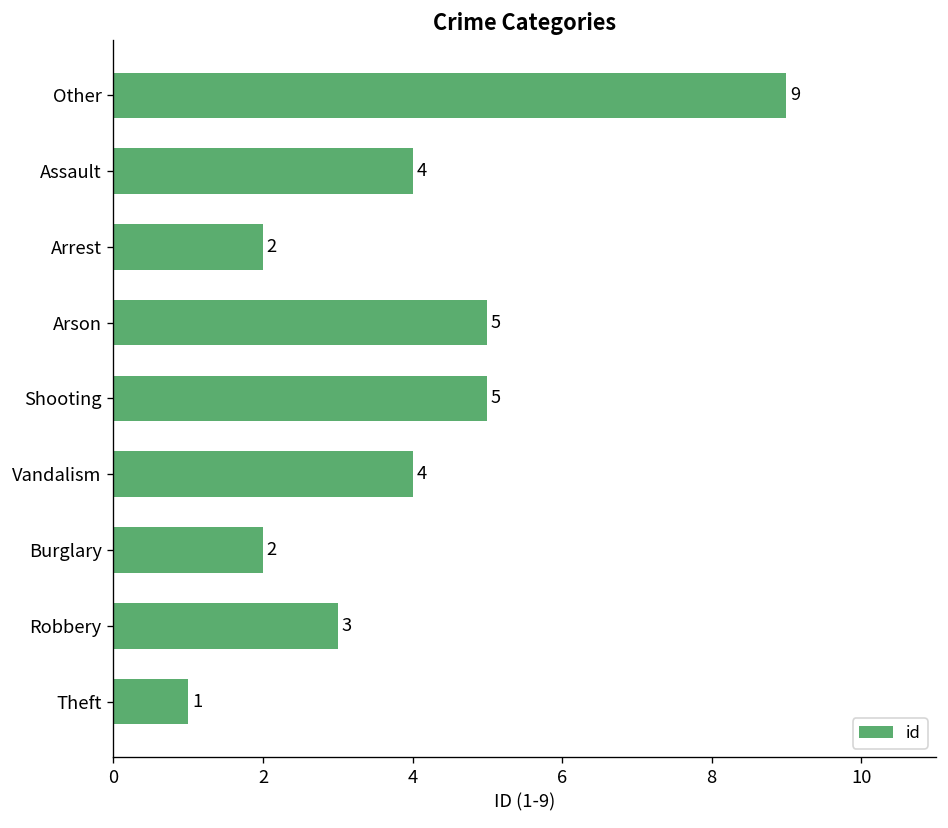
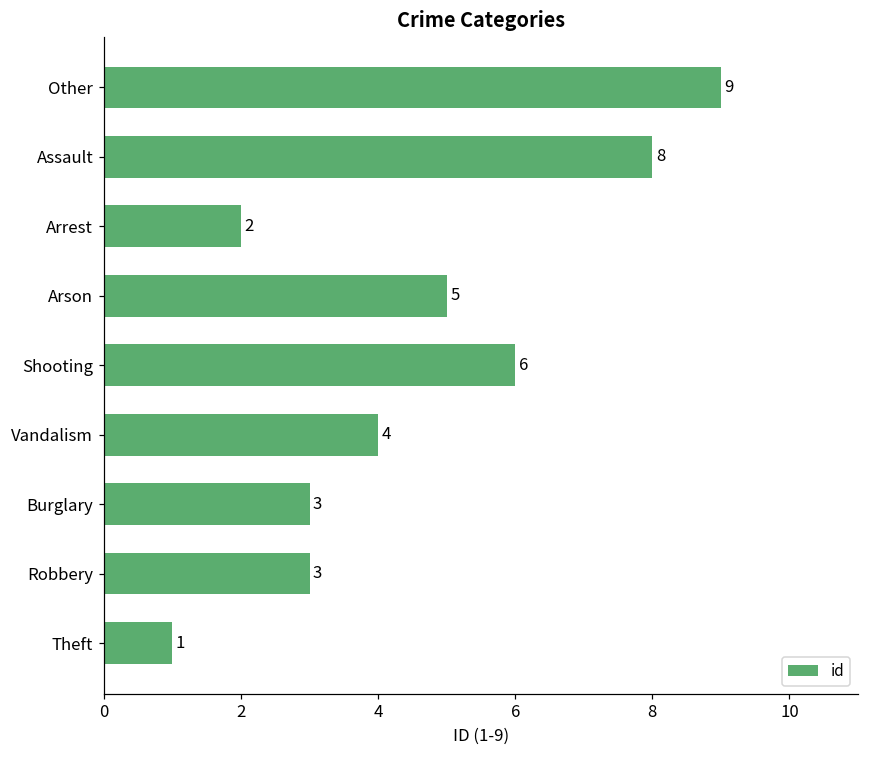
Assault: 4 -> 8
Shooting: 5 -> 6
Burglary: 2 -> 3
